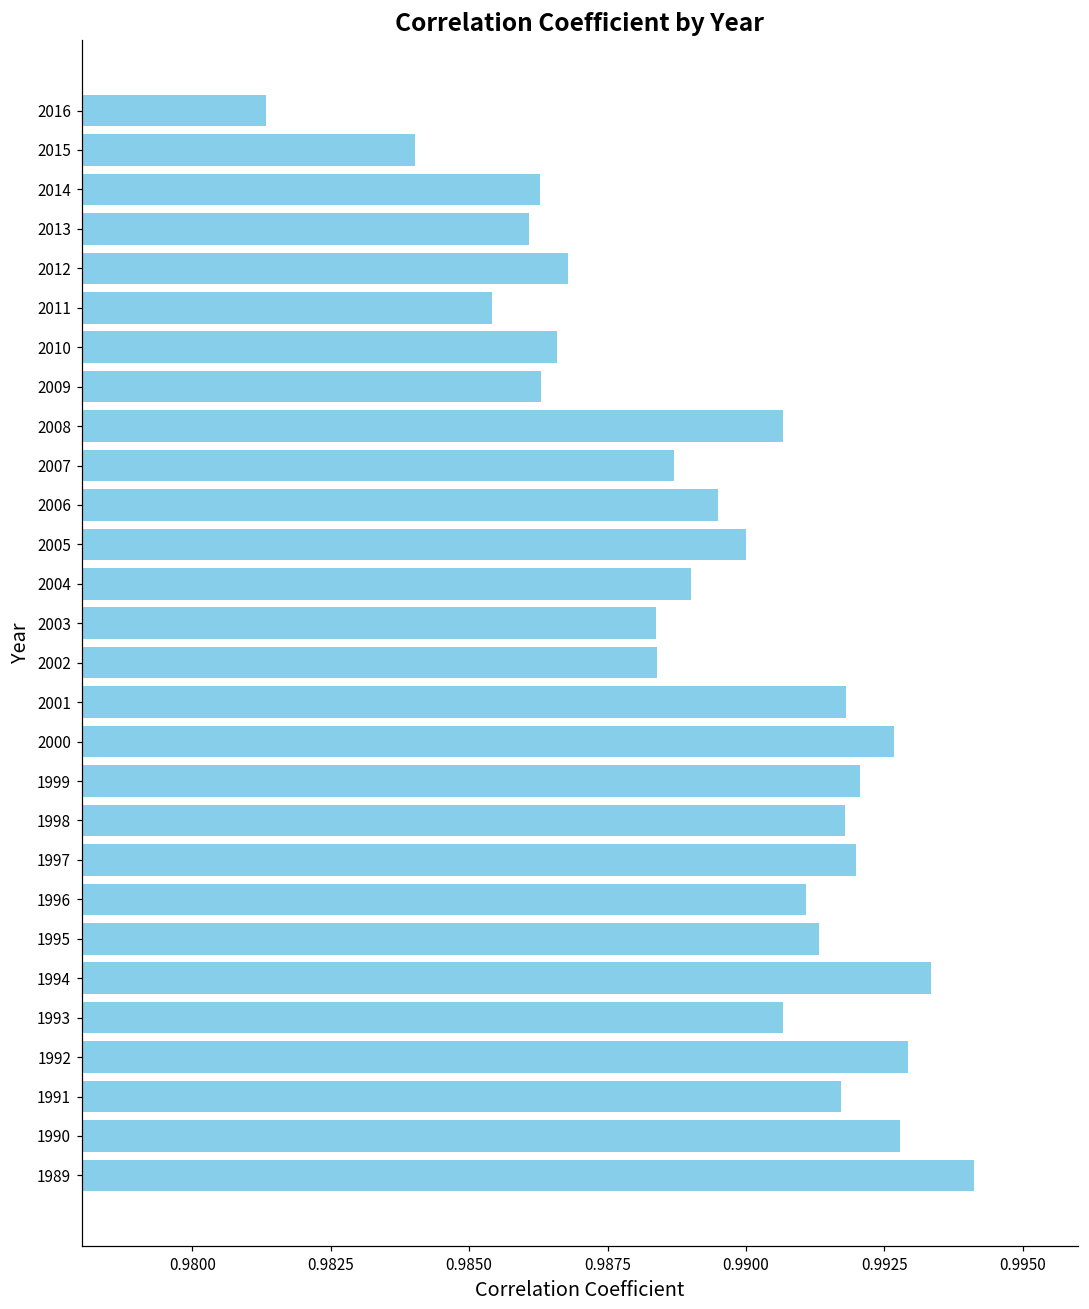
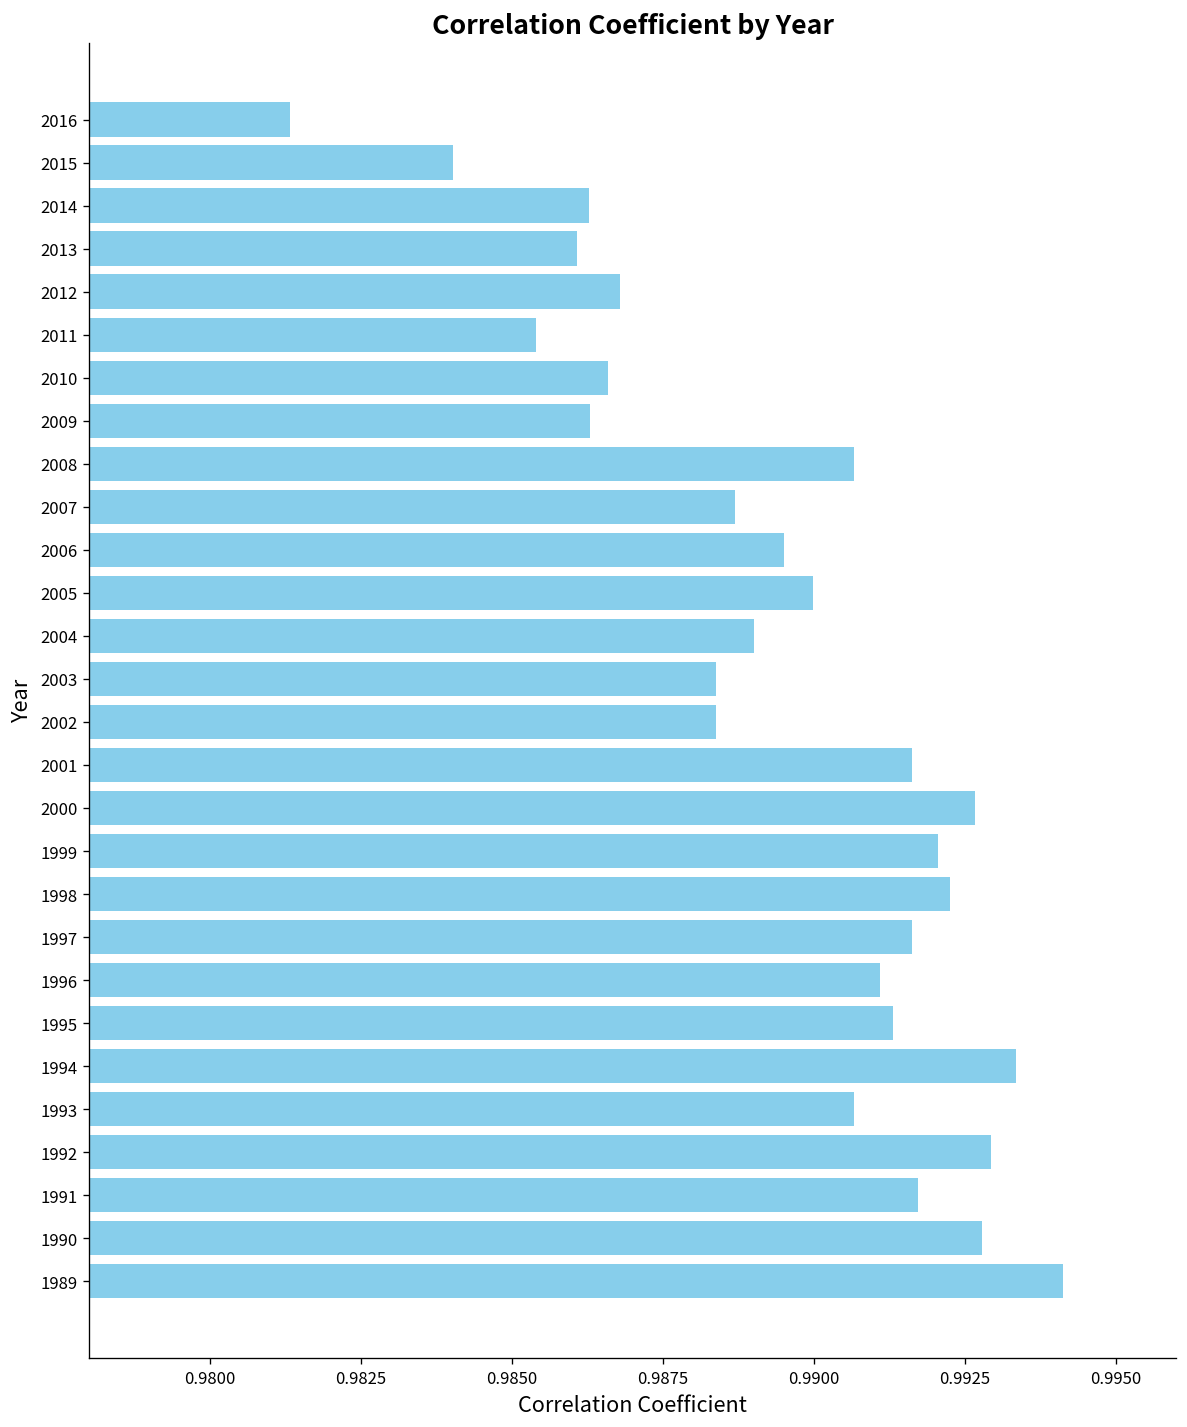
2001: 0.9918 -> 0.9916
1998: 0.9918 -> 0.9922
1997: 0.9920 -> 0.9916
